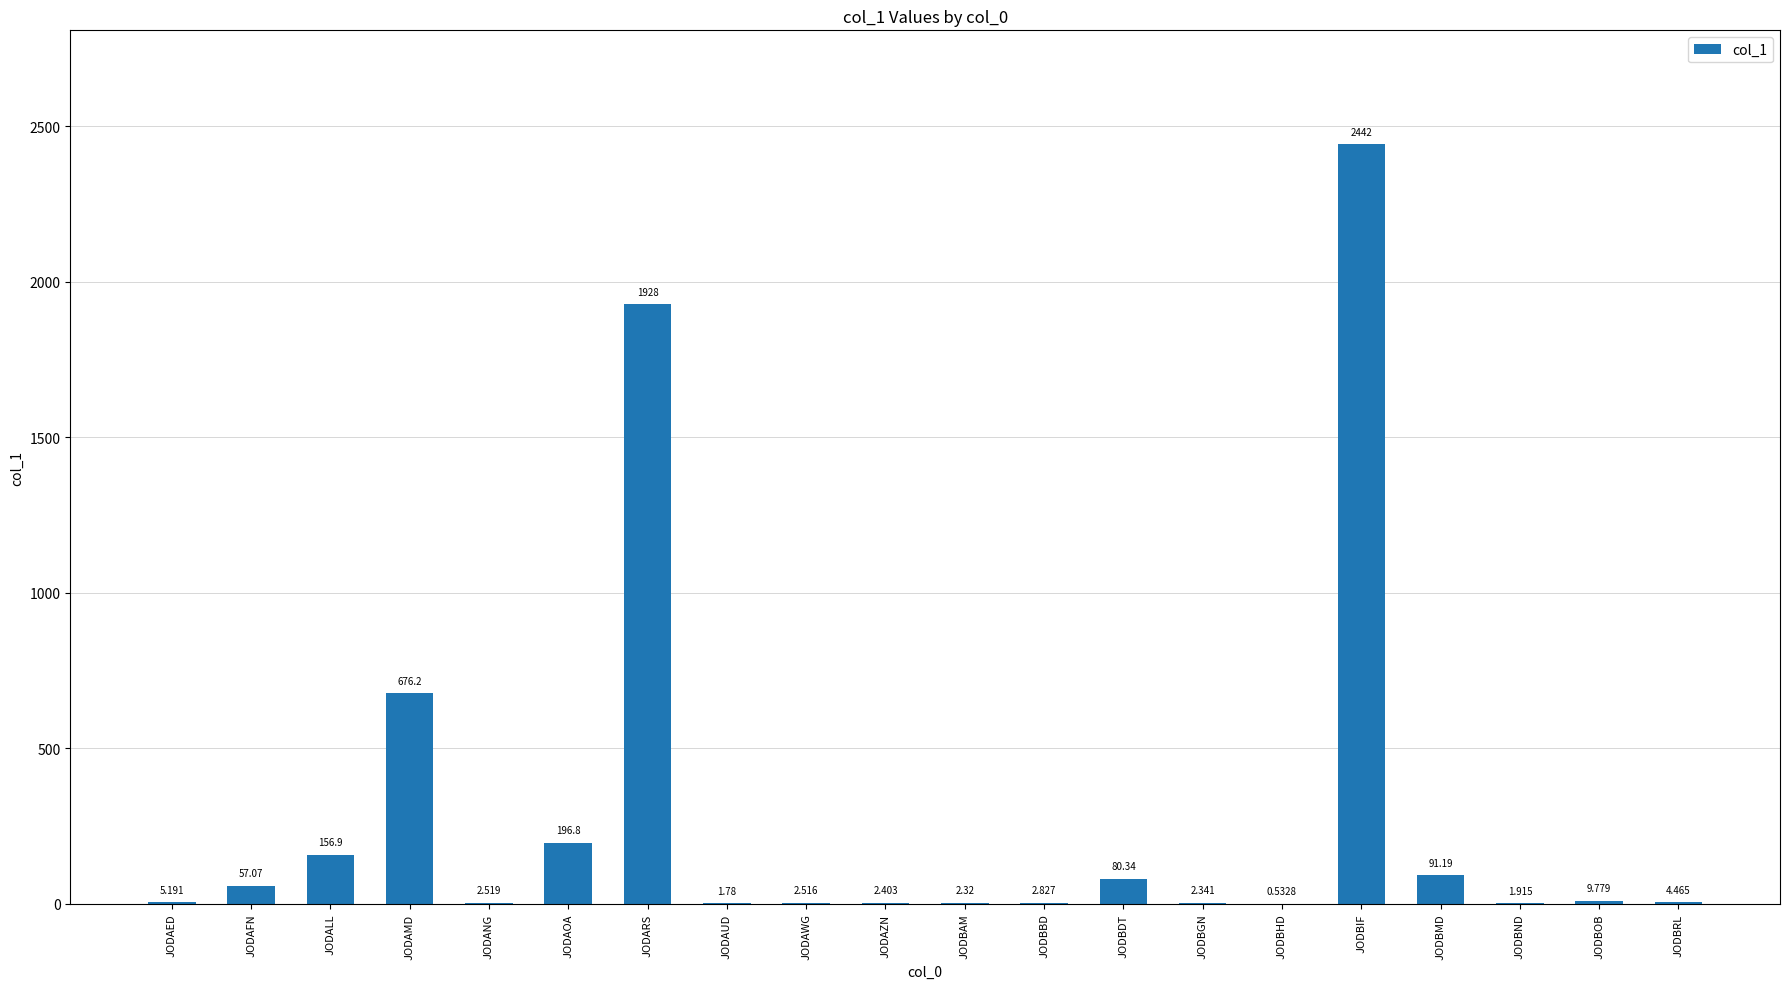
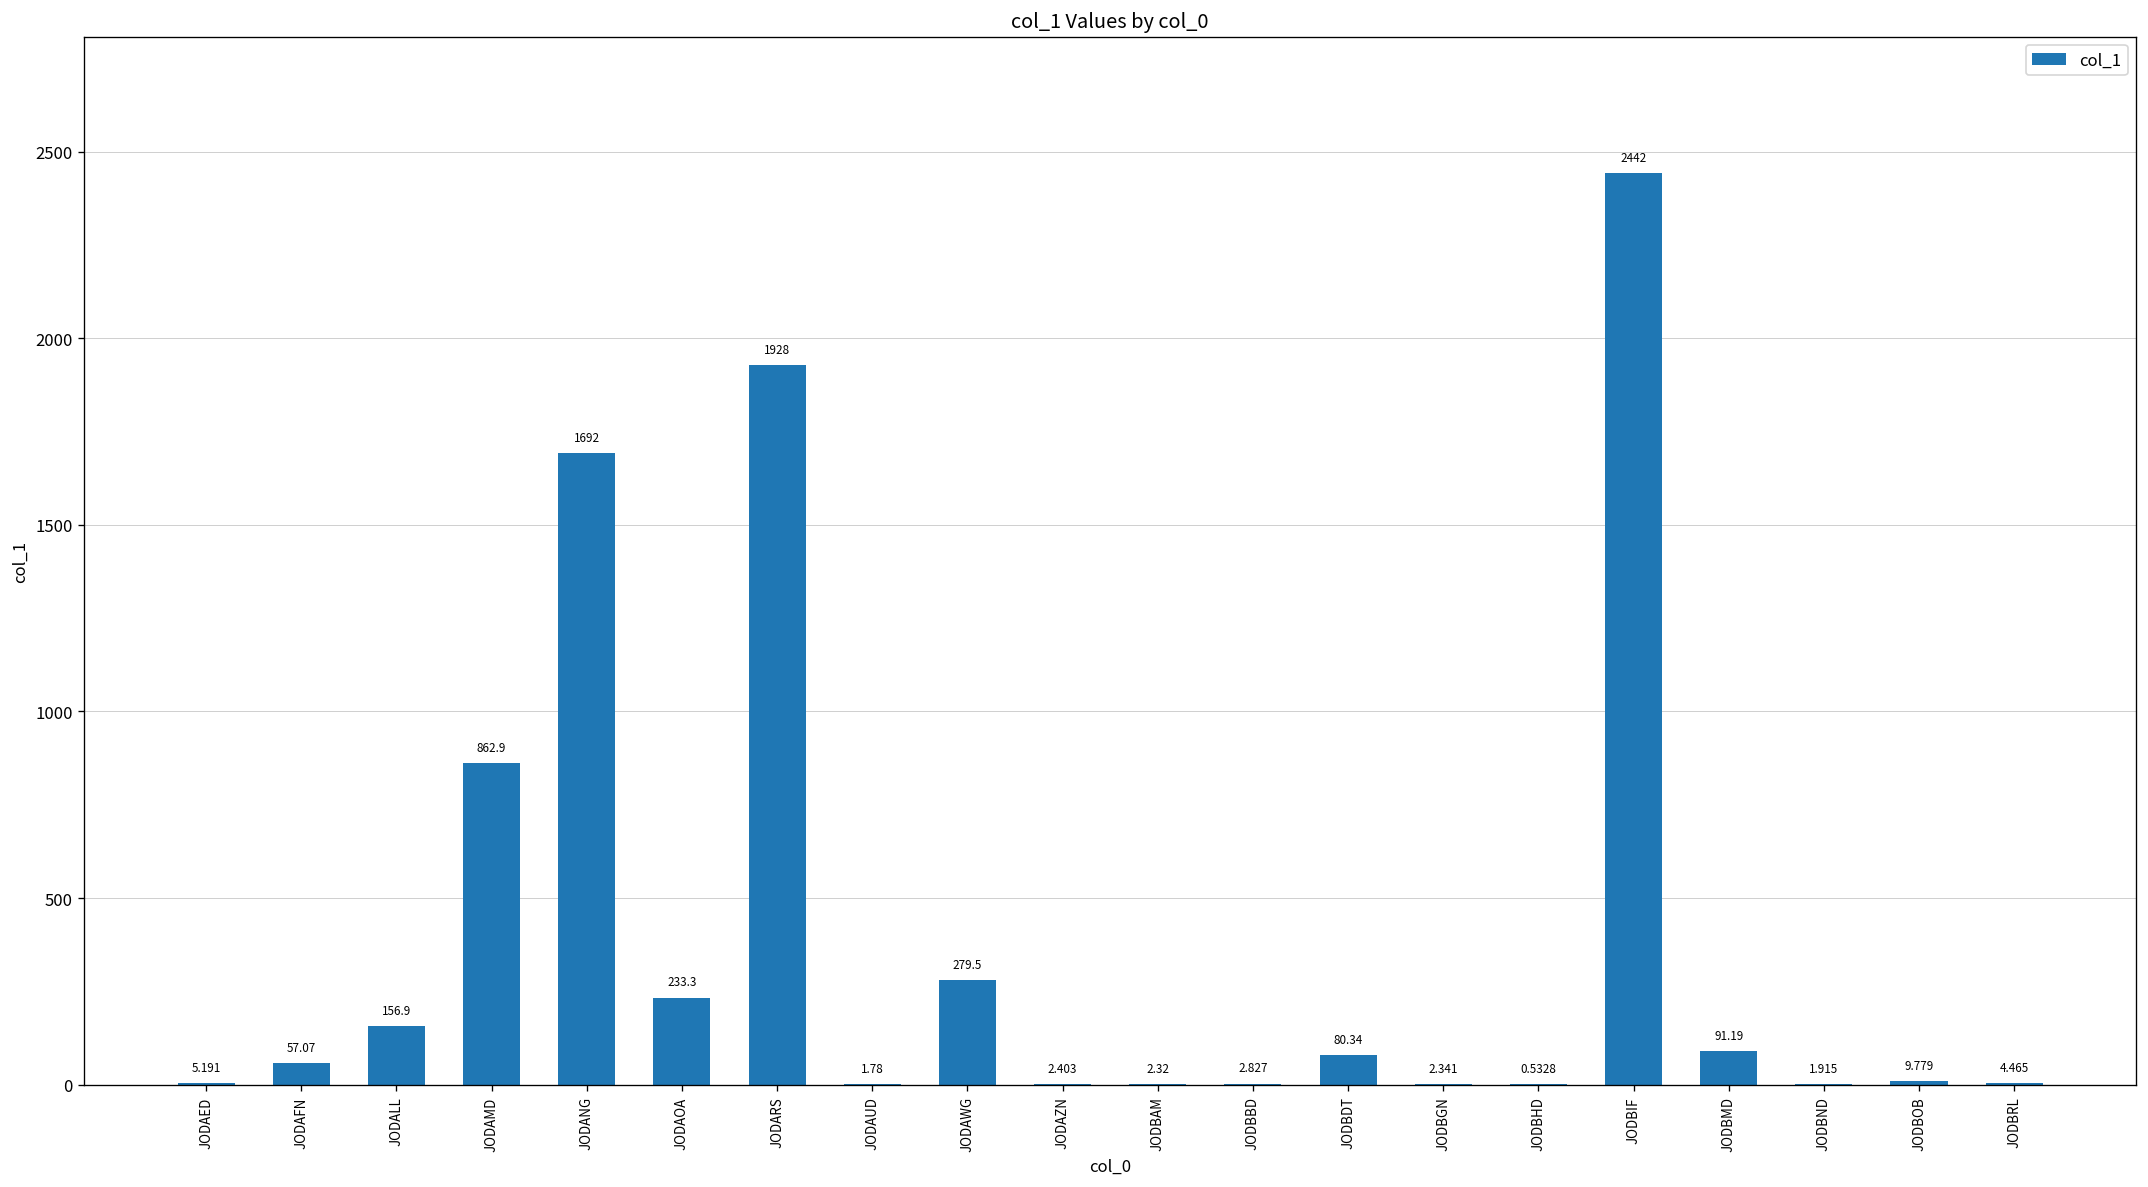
JODAMD: 676.2 -> 862.9
JODANG: 2.519 -> 1692
JODAOA: 196.8 -> 233.3
JODAWG: 2.516 -> 279.5
